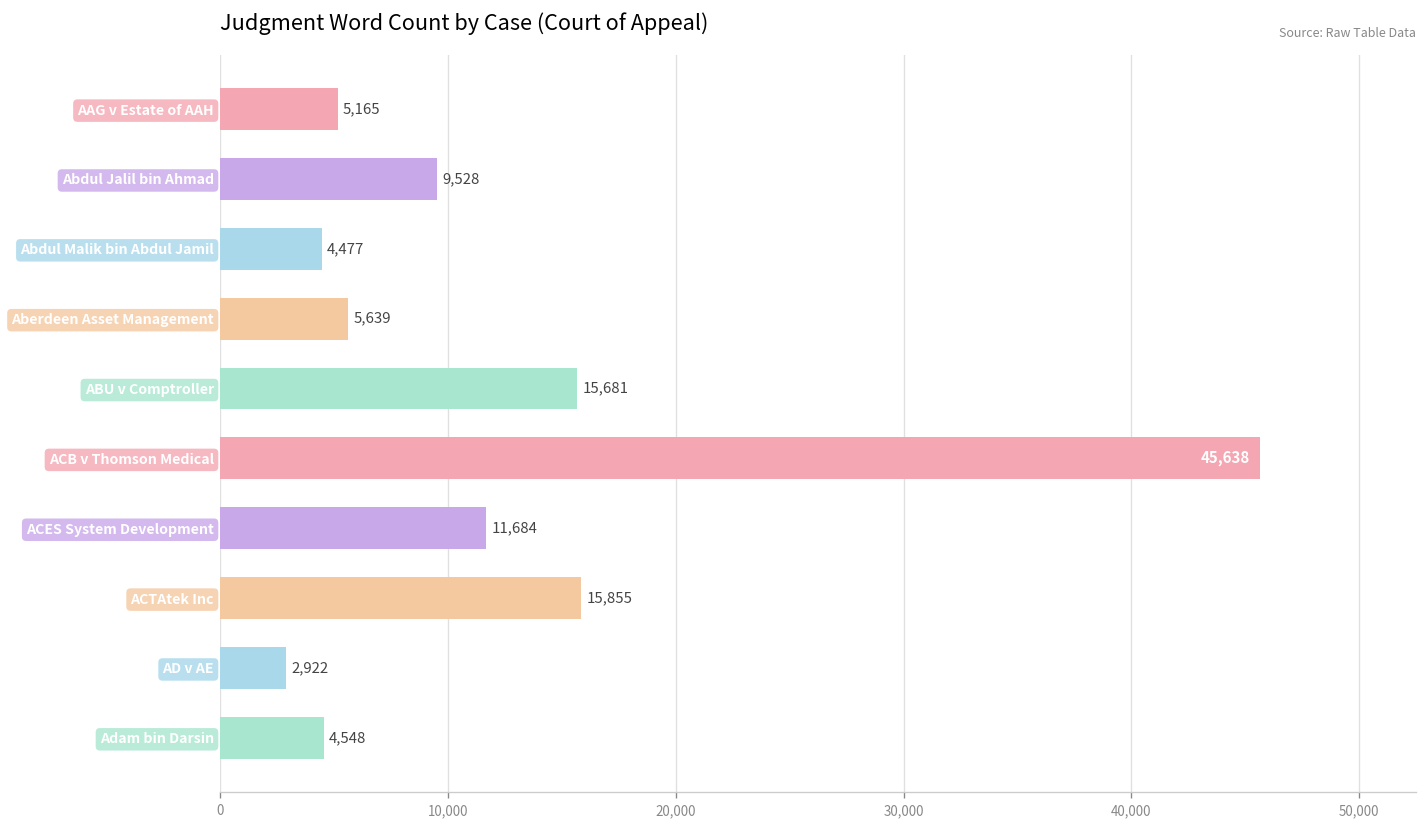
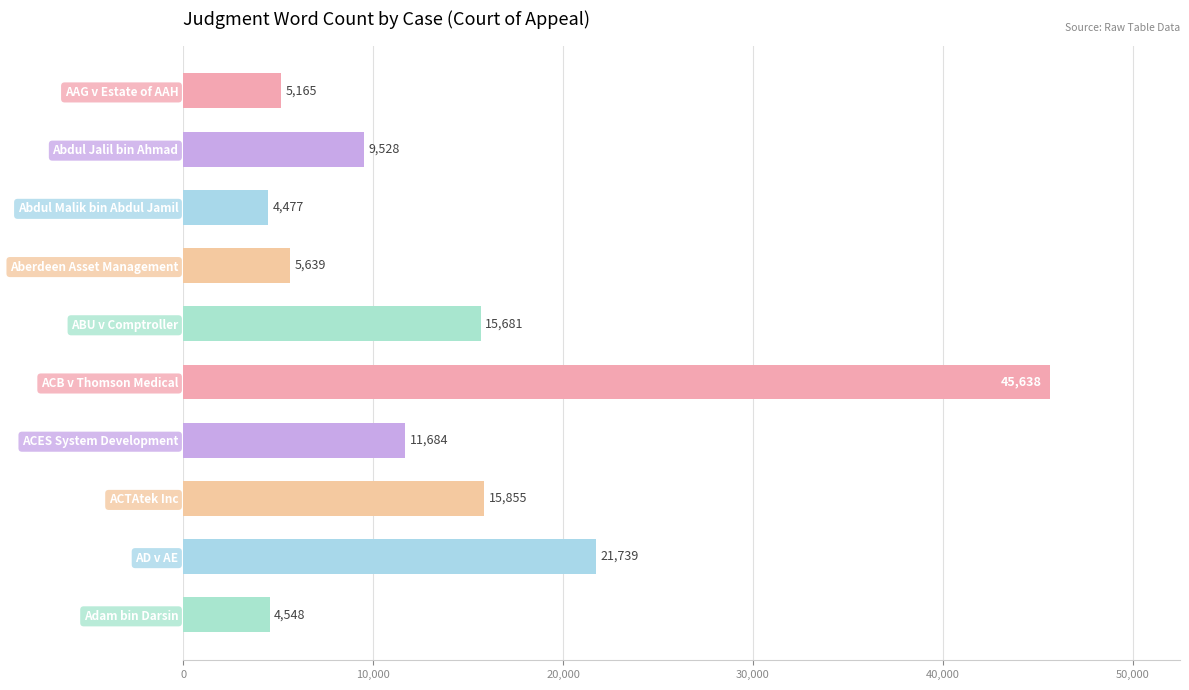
AD v AE: 2,922 -> 21,739
